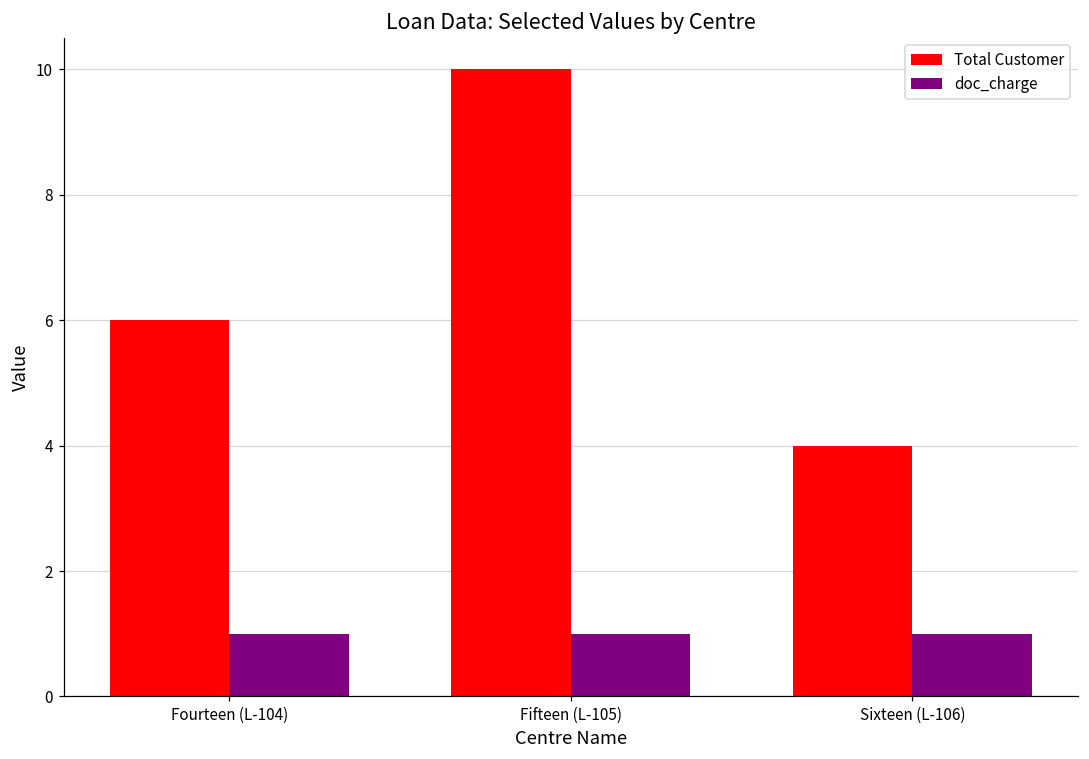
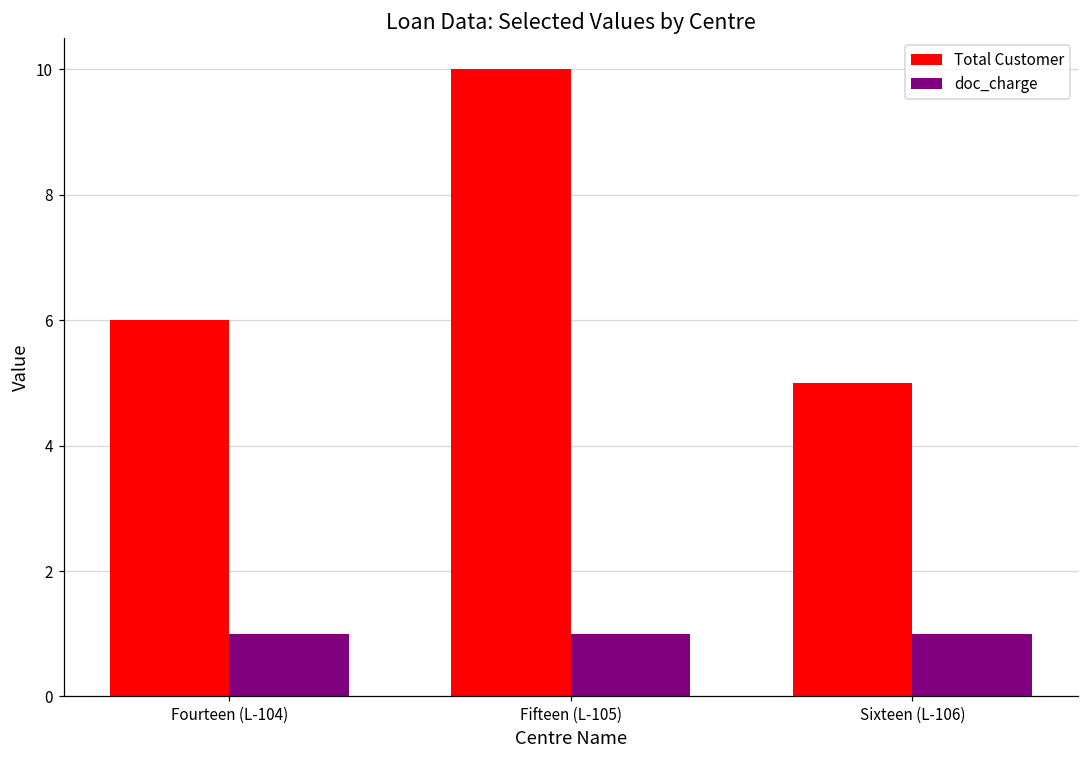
Total Customer, Sixteen (L-106): 4 -> 5
